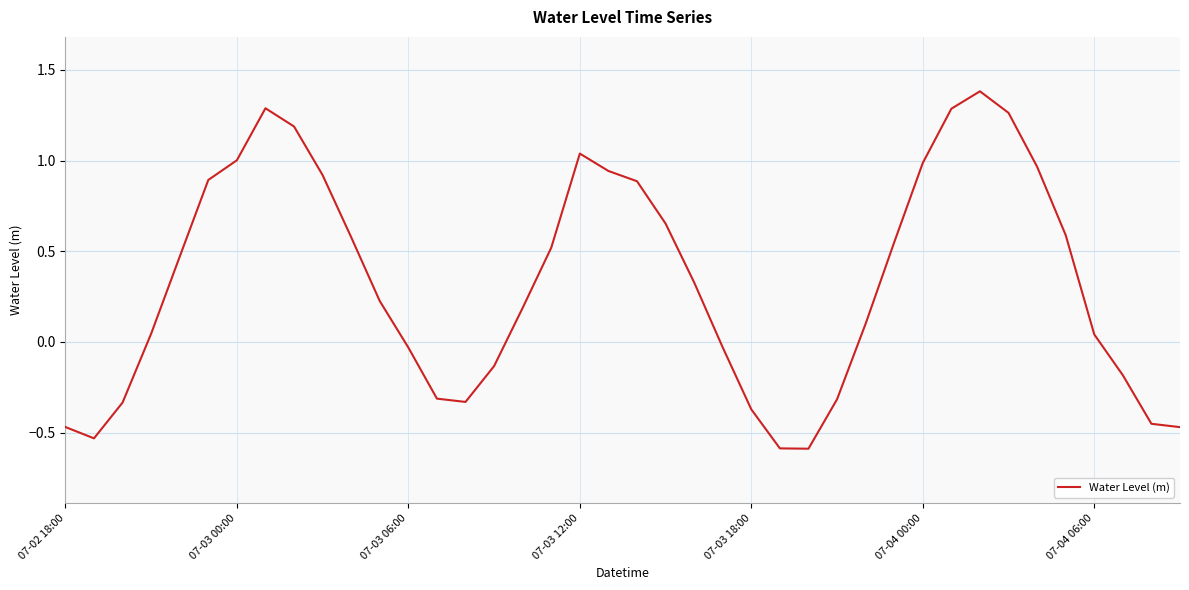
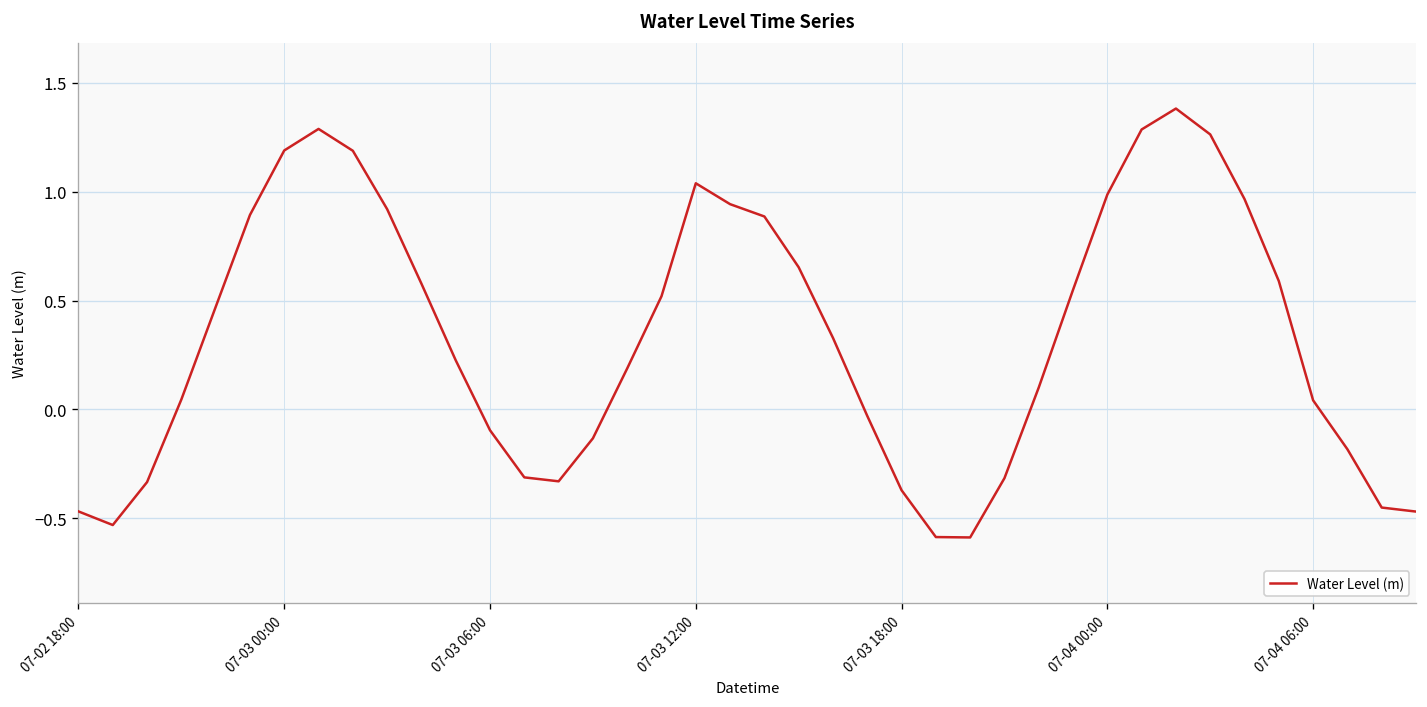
07-03 00:00: 1.00 -> 1.19
07-03 06:00: -0.03 -> -0.10
